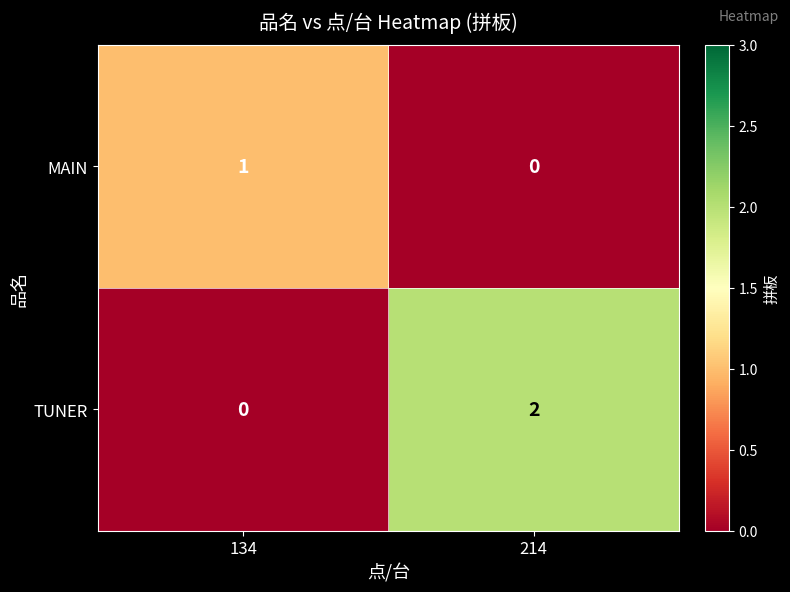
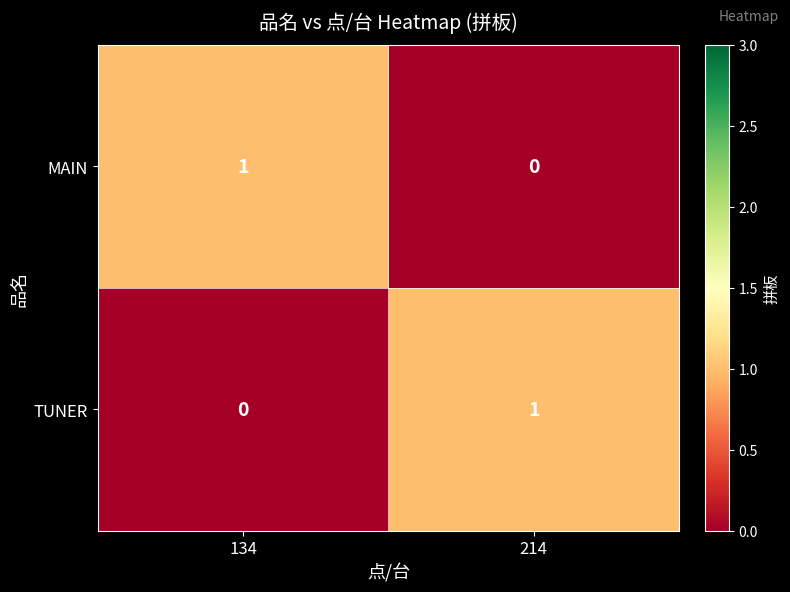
TUNER, 214: 2 -> 1
